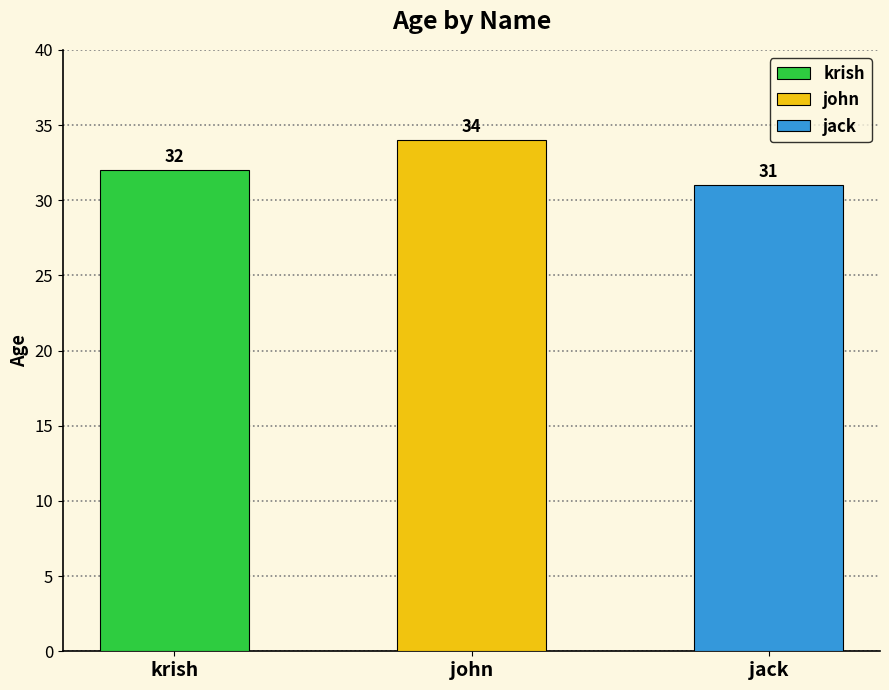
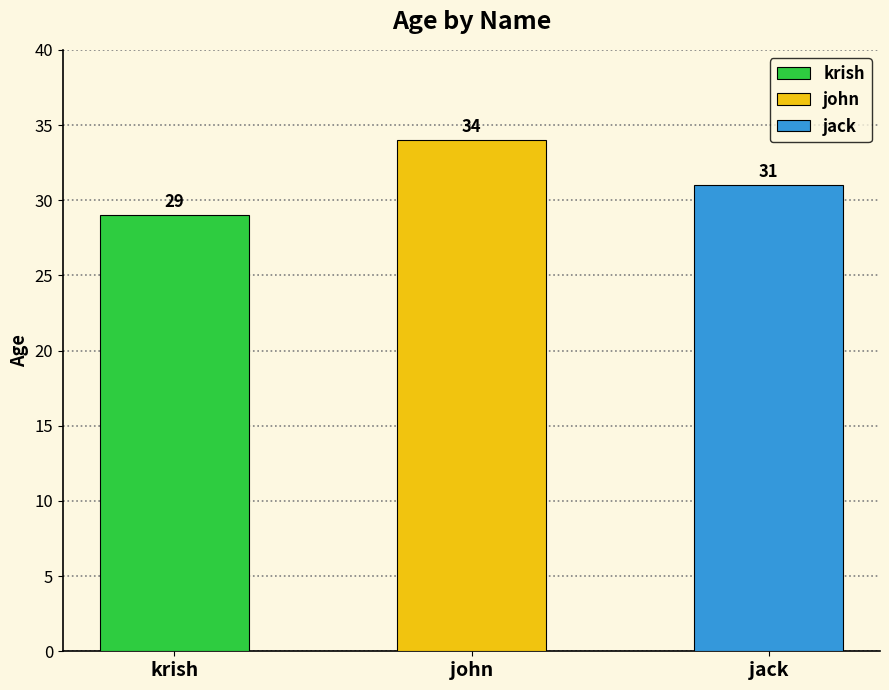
krish: 32 -> 29
